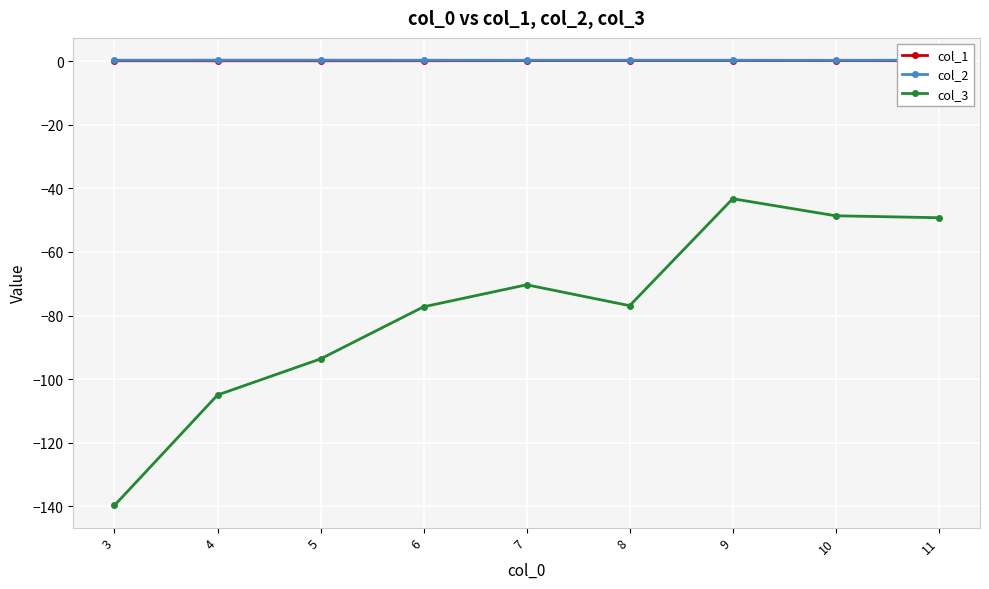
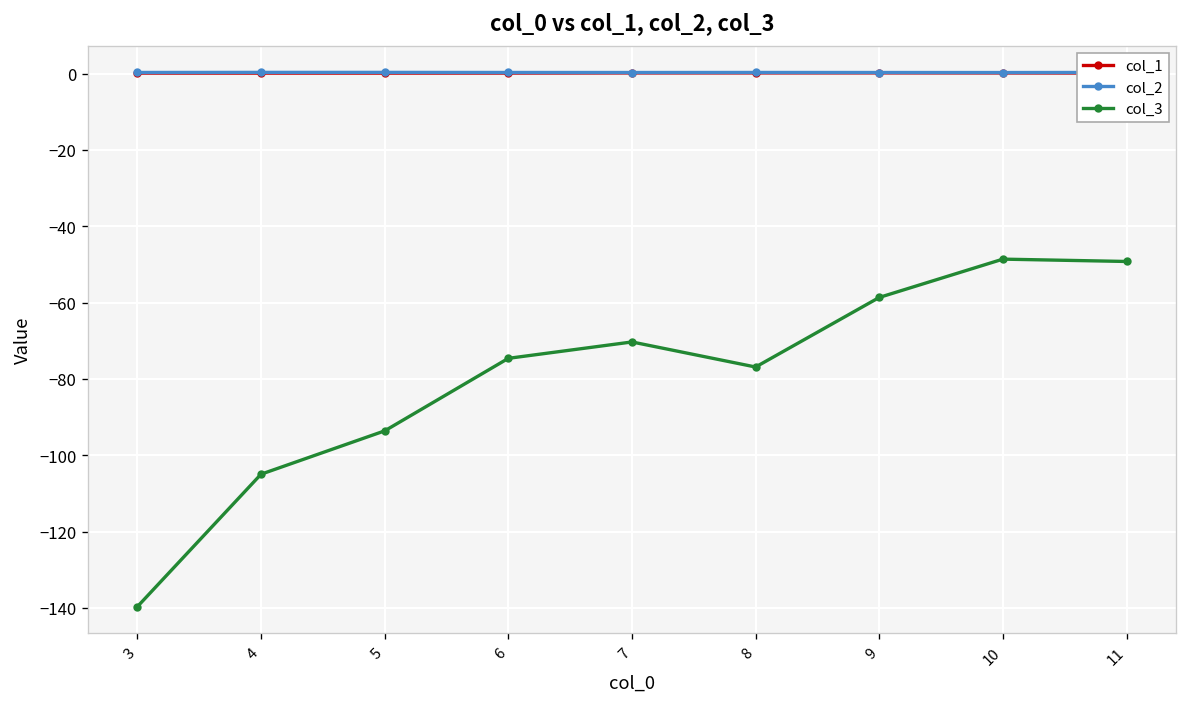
col_3, 6: -77 -> -75
col_3, 9: -43 -> -59
